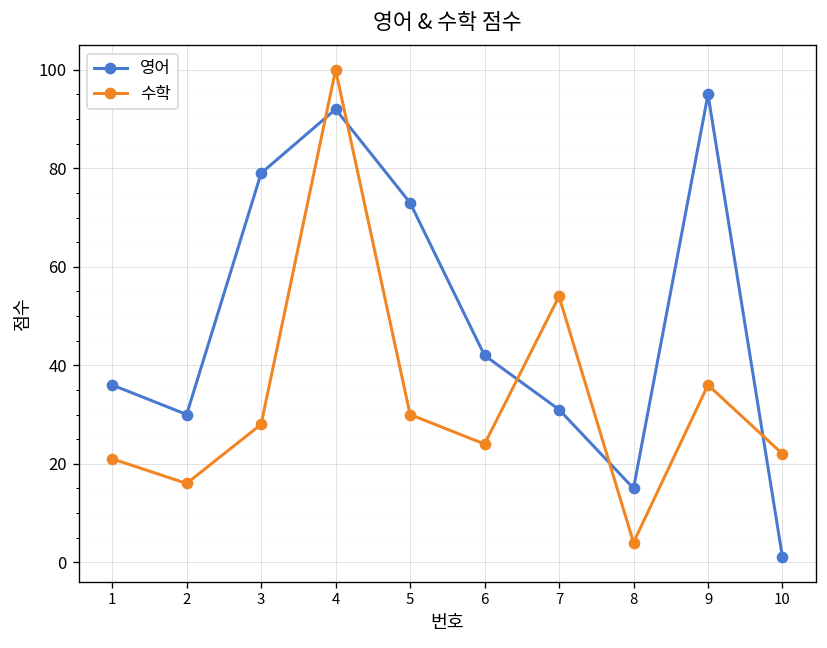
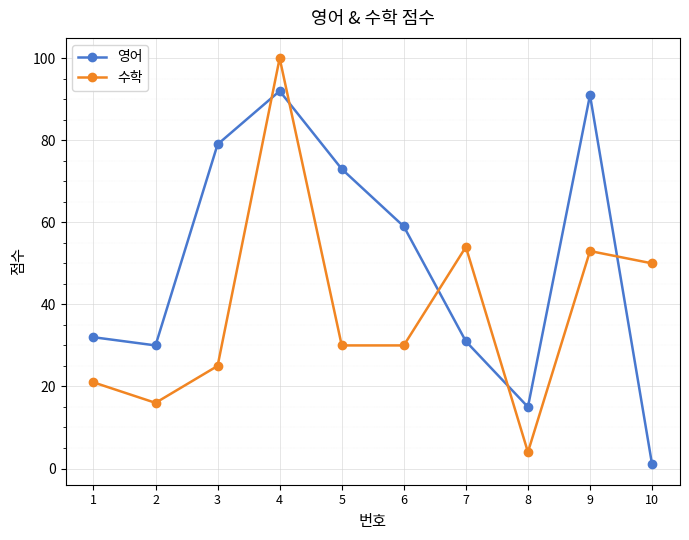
영어, 1: 36 -> 32
수학, 3: 28 -> 25
영어, 6: 42 -> 59
수학, 6: 24 -> 30
영어, 9: 95 -> 91
수학, 9: 36 -> 53
수학, 10: 22 -> 50
